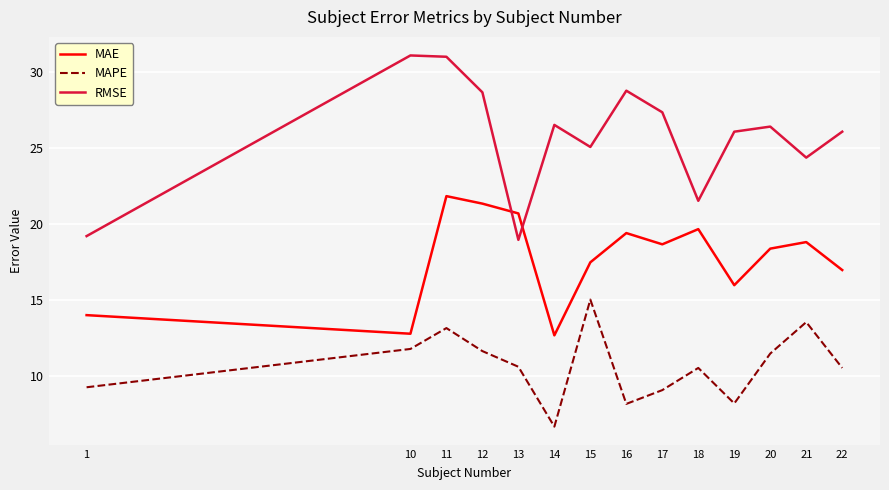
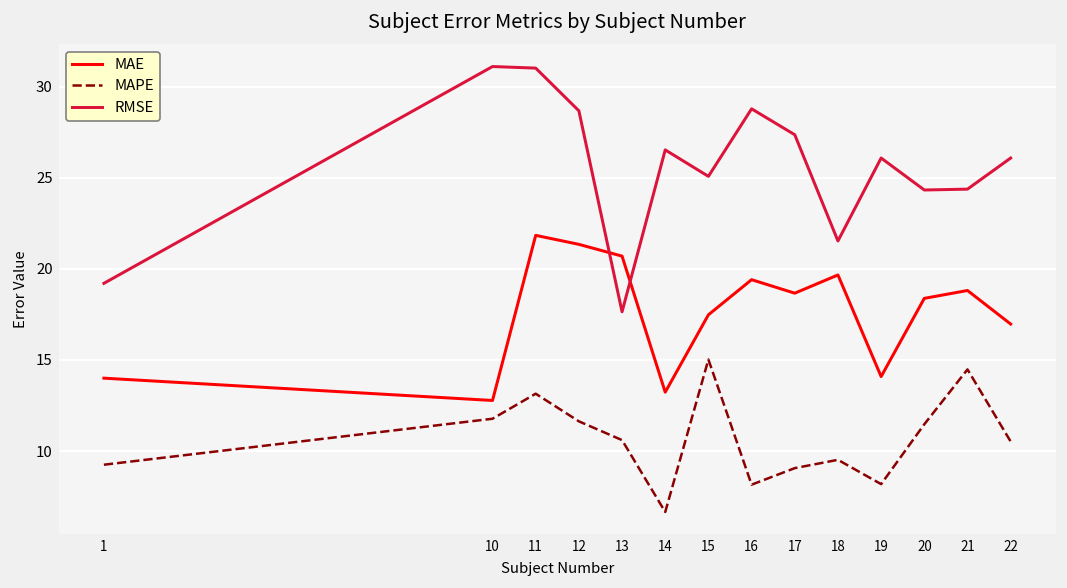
RMSE, 13: 19.0 -> 17.6
MAE, 14: 12.7 -> 13.2
MAPE, 18: 10.5 -> 9.5
MAE, 19: 16.0 -> 14.1
RMSE, 20: 26.4 -> 24.3
MAPE, 21: 13.5 -> 14.5
